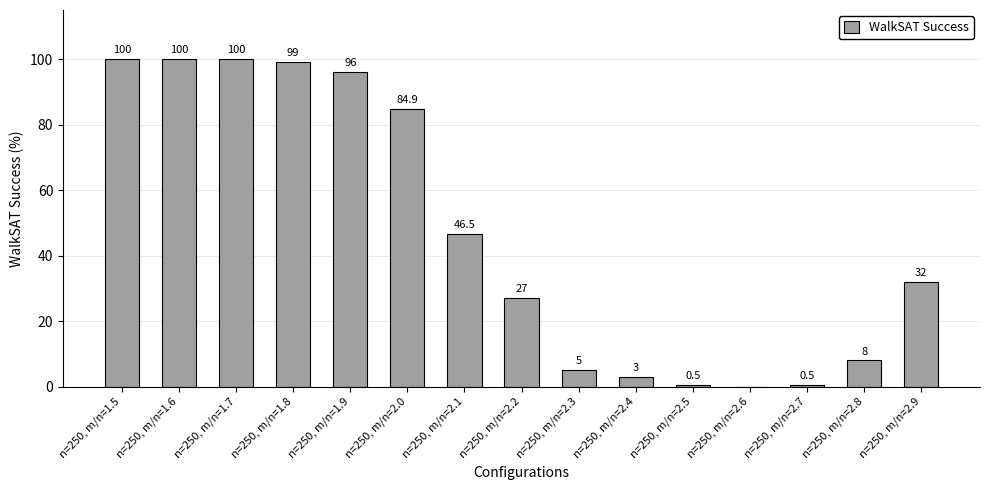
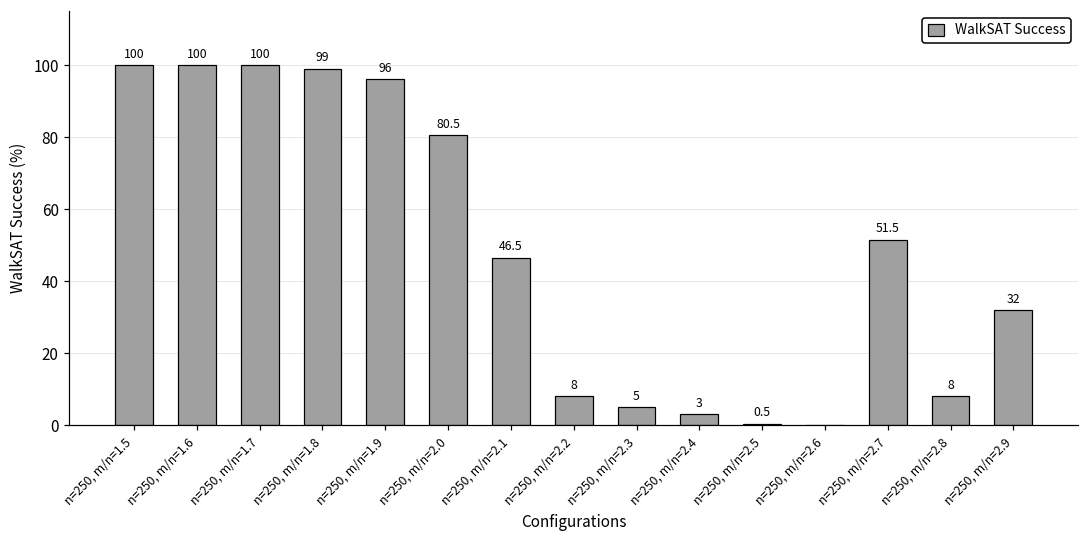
n=250, m/n=2.0: 84.9 -> 80.5
n=250, m/n=2.2: 27 -> 8
n=250, m/n=2.7: 0.5 -> 51.5
